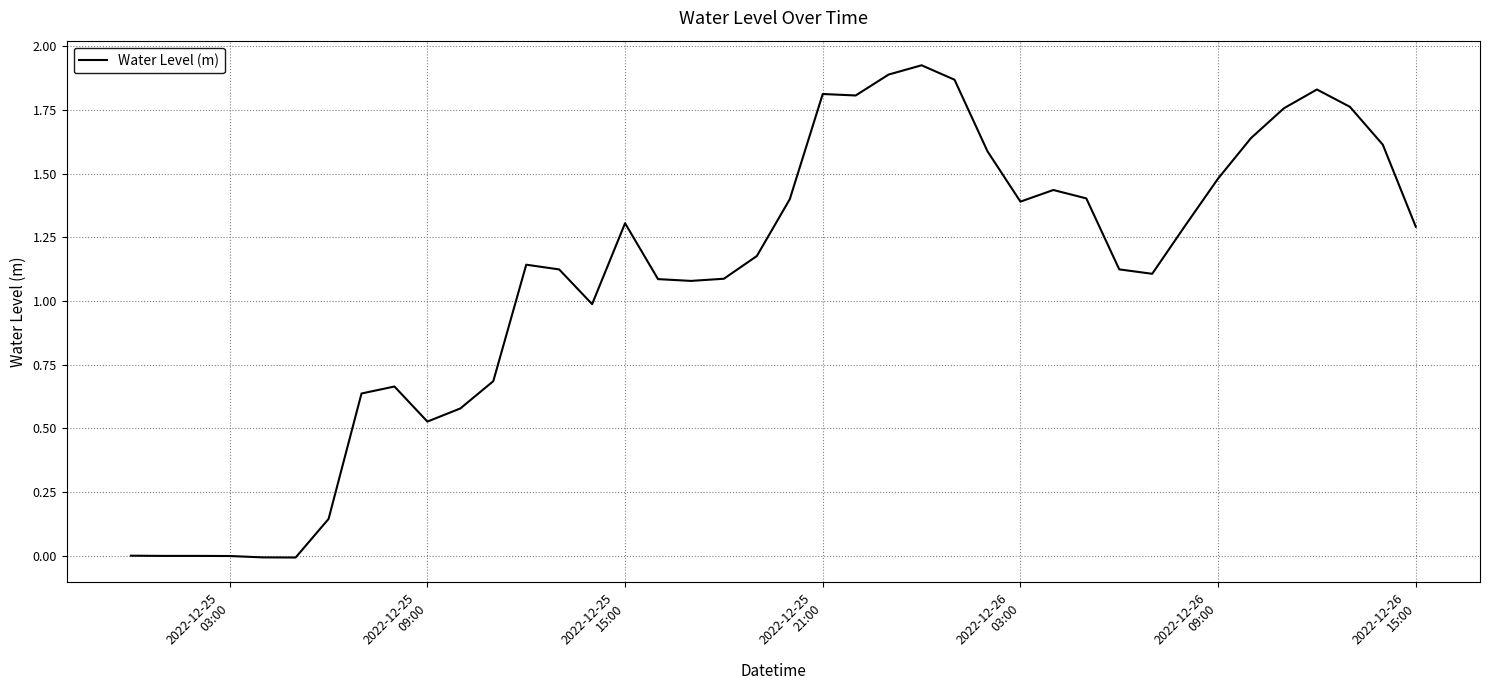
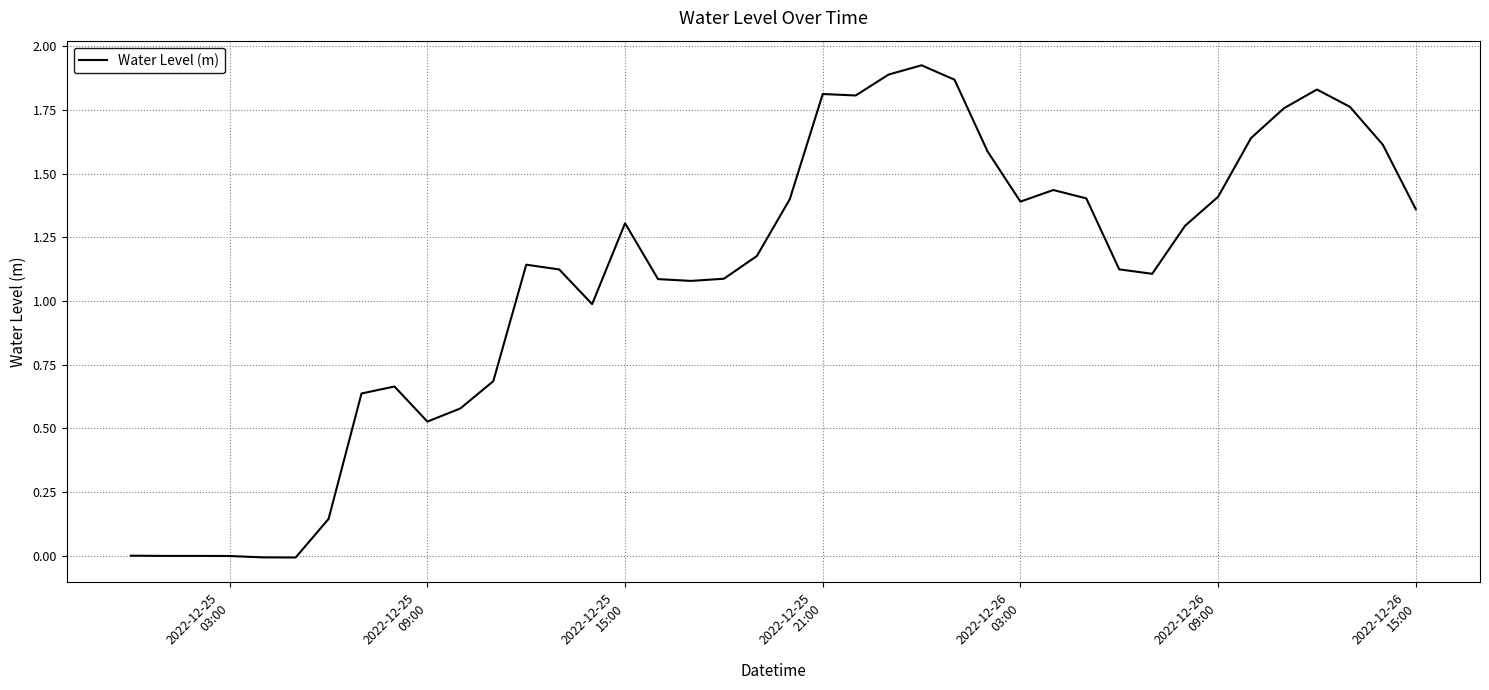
2022-12-26 09:00: 1.48 -> 1.41
2022-12-26 15:00: 1.29 -> 1.36
